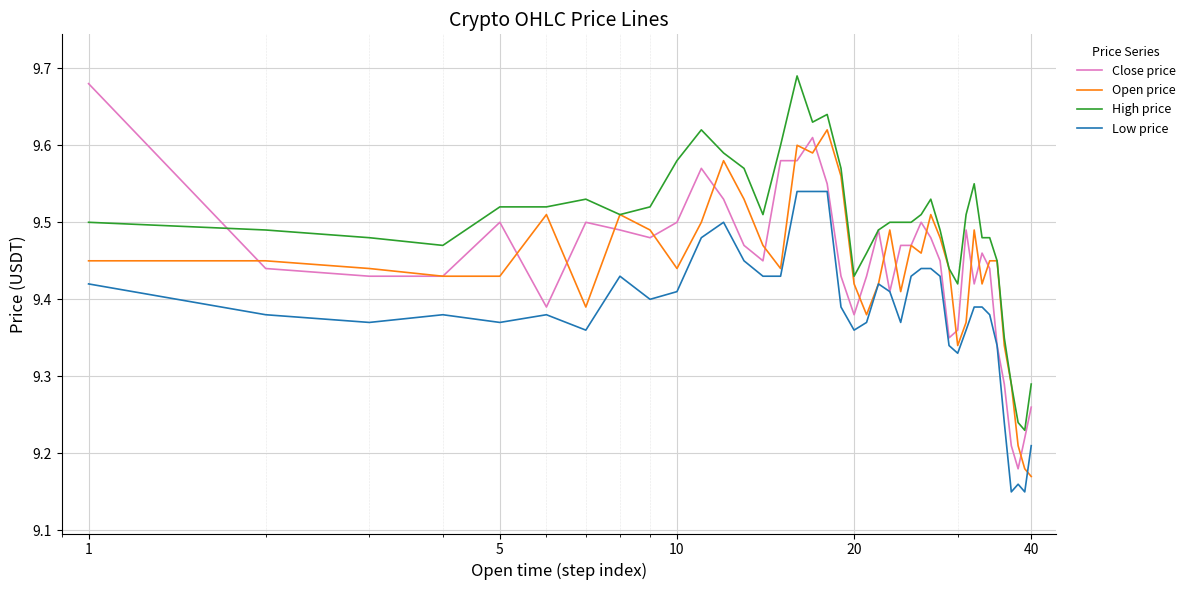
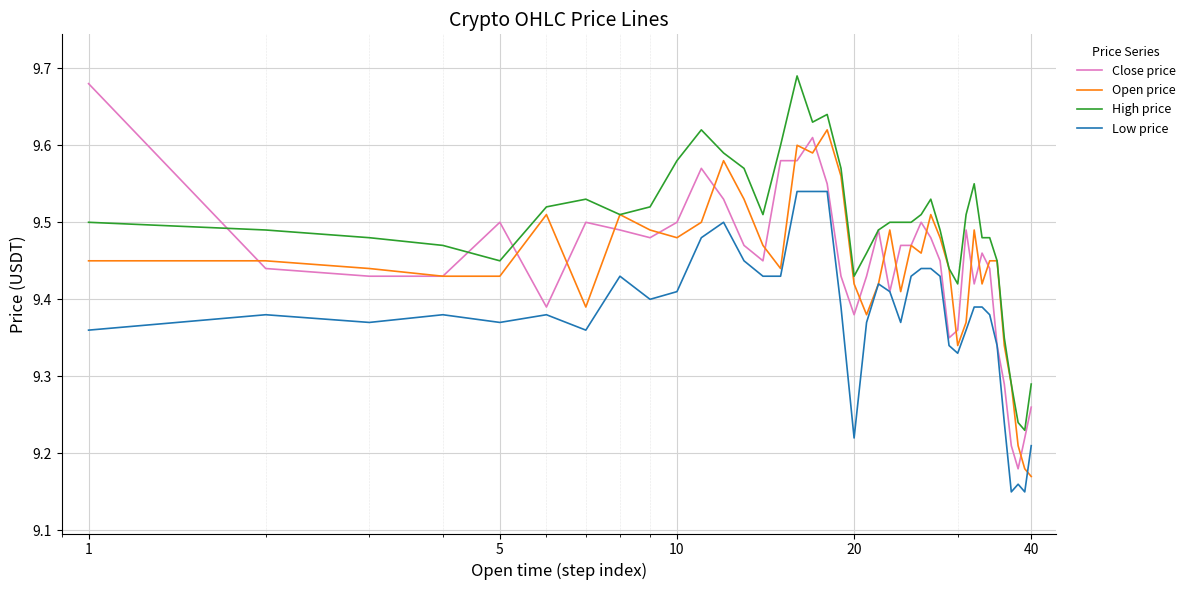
Low price, 1: 9.42 -> 9.36
High price, 5: 9.52 -> 9.45
Open price, 10: 9.44 -> 9.48
Low price, 20: 9.36 -> 9.22
